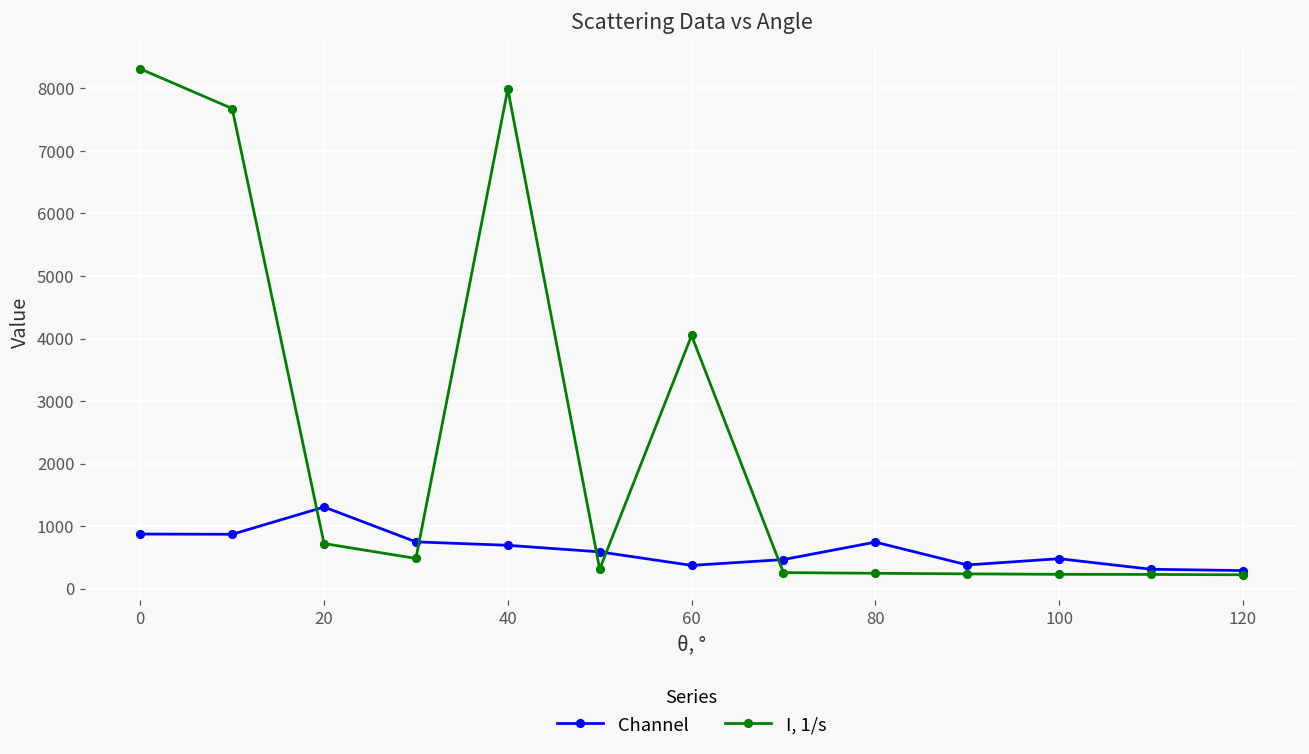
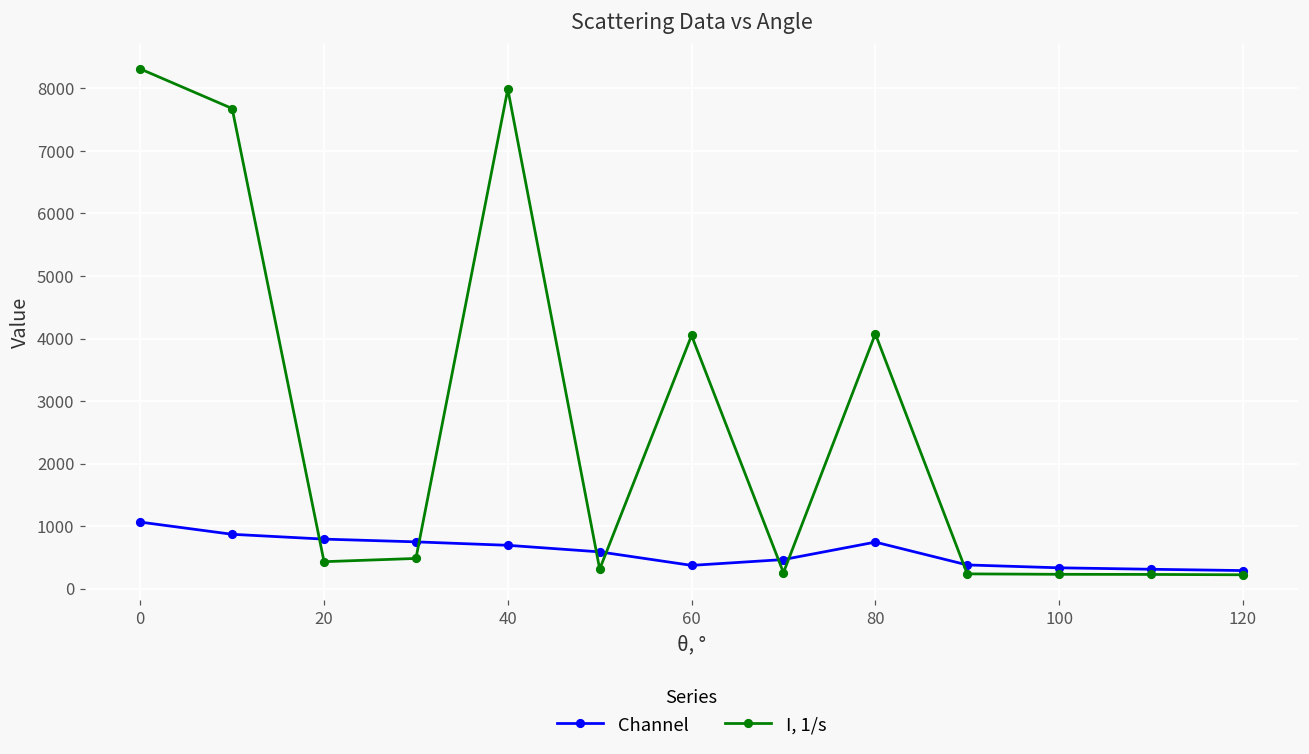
Channel, 0: 900 -> 1100
Channel, 20: 1300 -> 800
I, 1/s, 20: 700 -> 400
I, 1/s, 80: 200 -> 4100
Channel, 100: 500 -> 300
